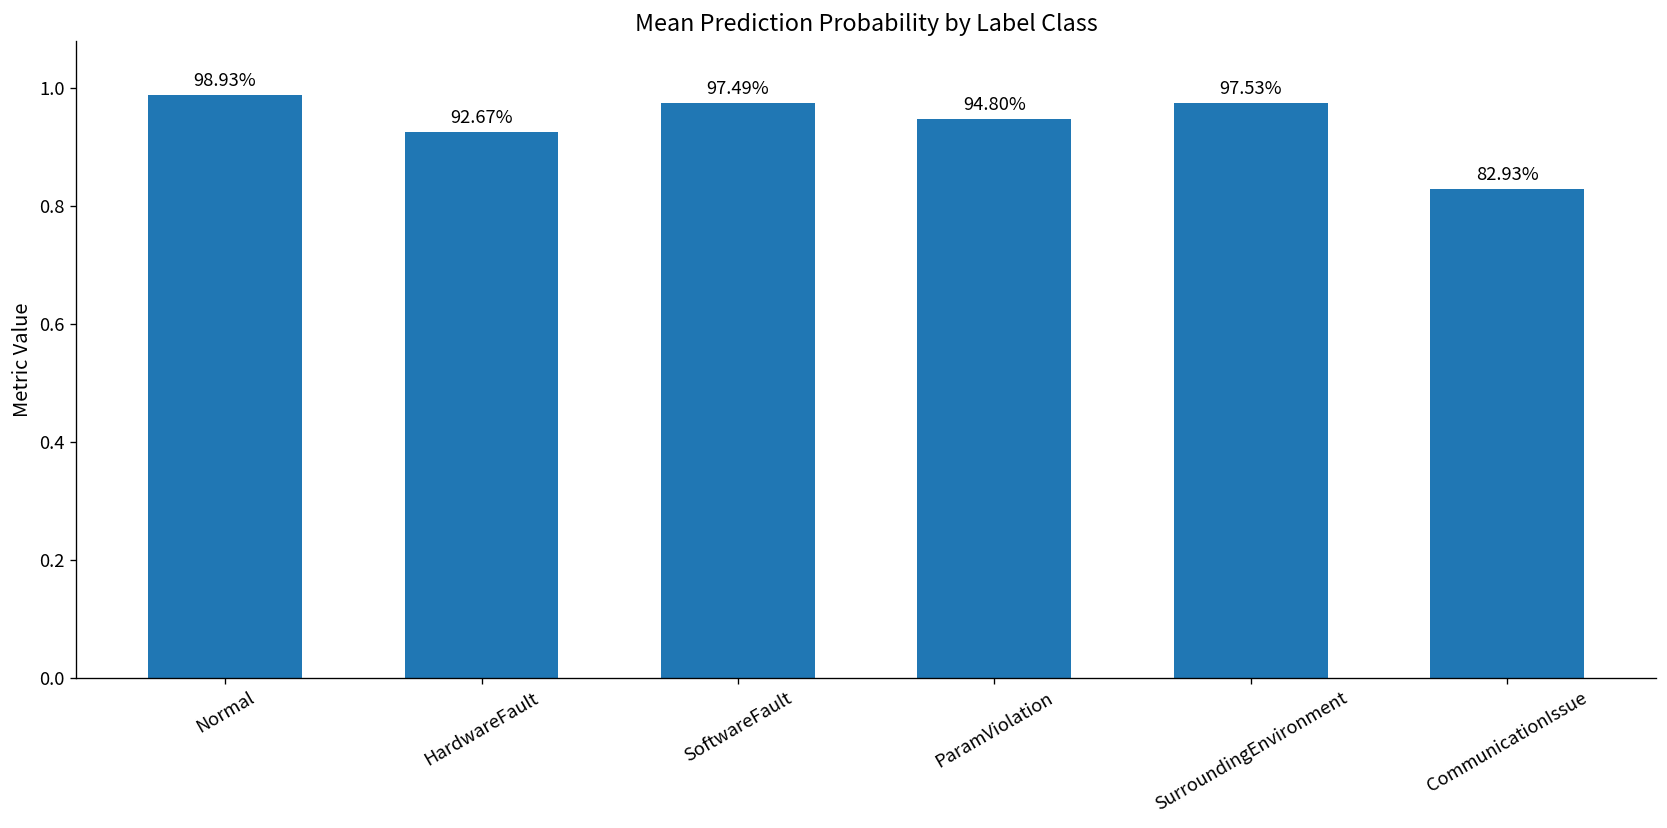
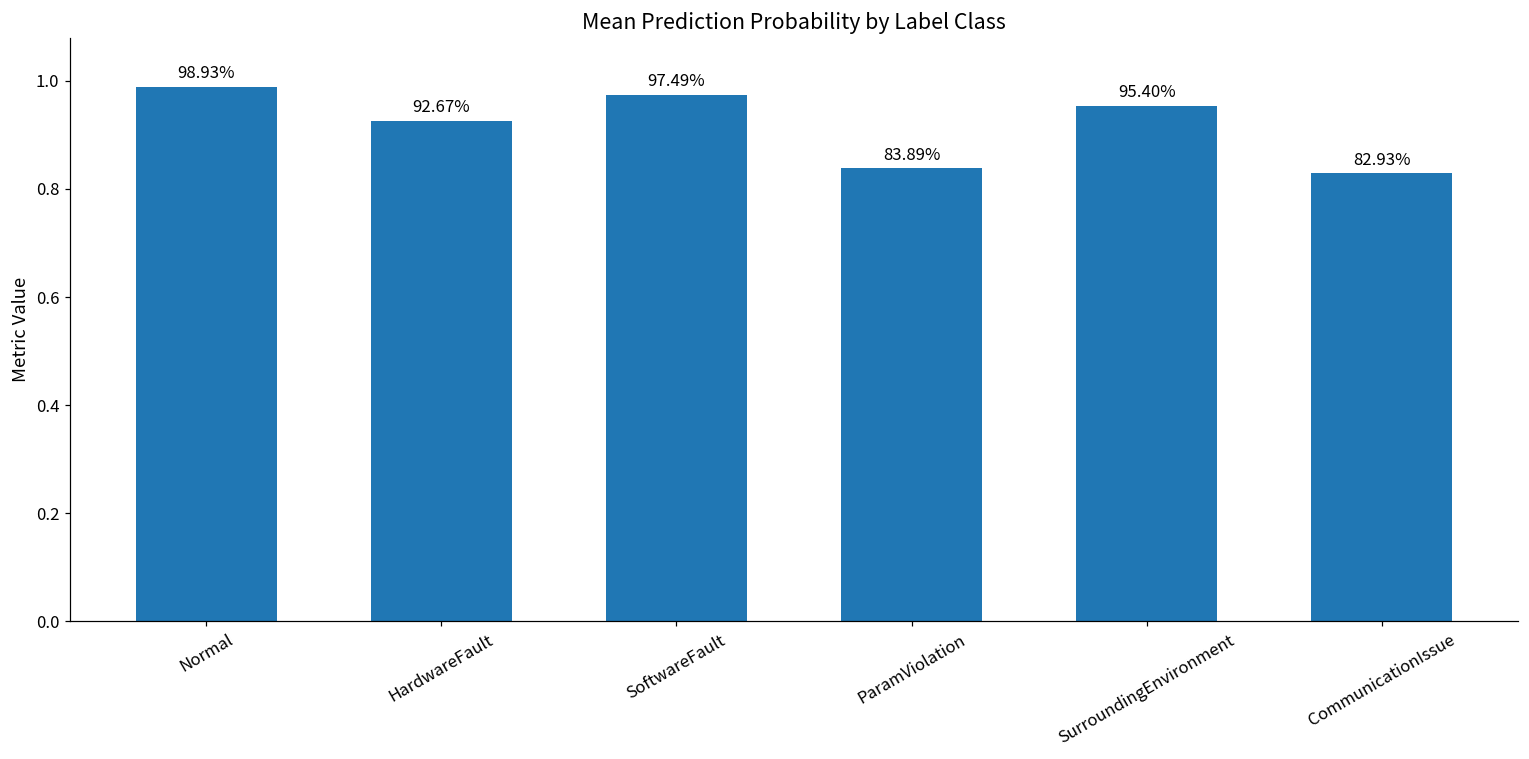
ParamViolation: 94.80% -> 83.89%
SurroundingEnvironment: 97.53% -> 95.40%
